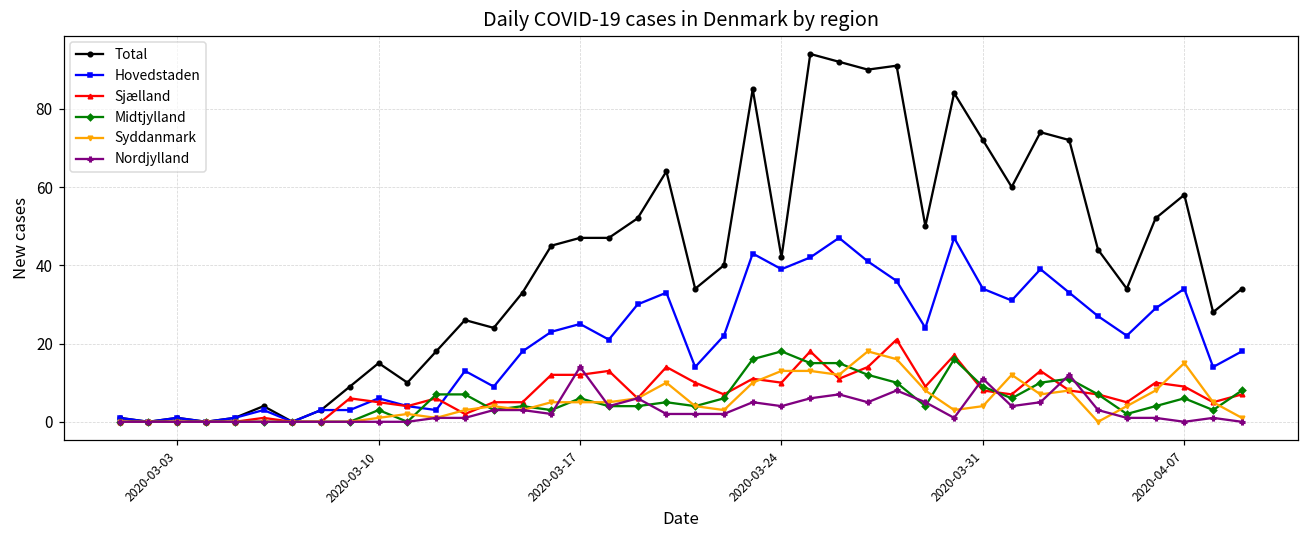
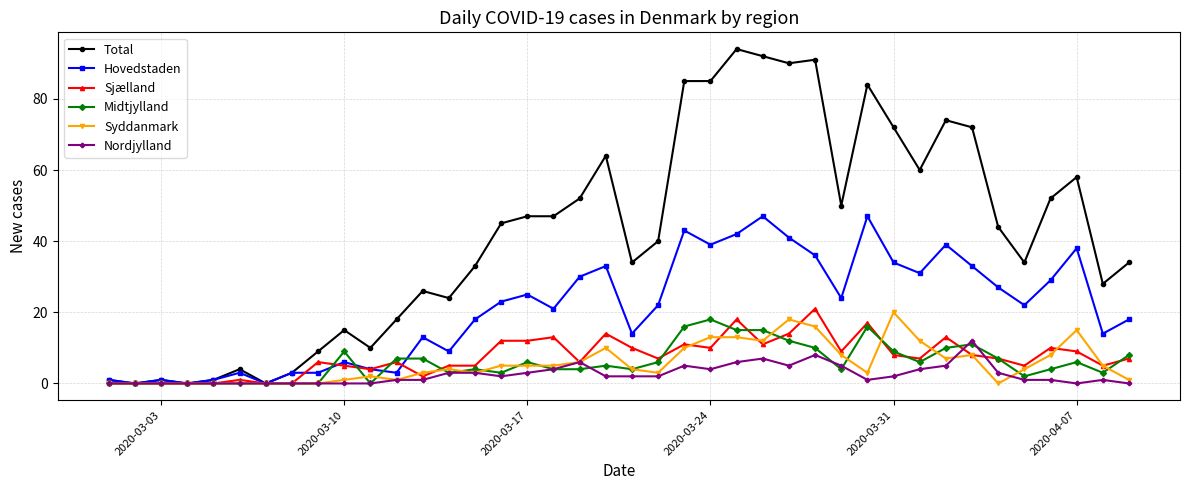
Midtjylland, 2020-03-10: 3 -> 9
Nordjylland, 2020-03-17: 14 -> 3
Total, 2020-03-24: 42 -> 85
Syddanmark, 2020-03-31: 4 -> 20
Nordjylland, 2020-03-31: 11 -> 2
Hovedstaden, 2020-04-07: 34 -> 38
